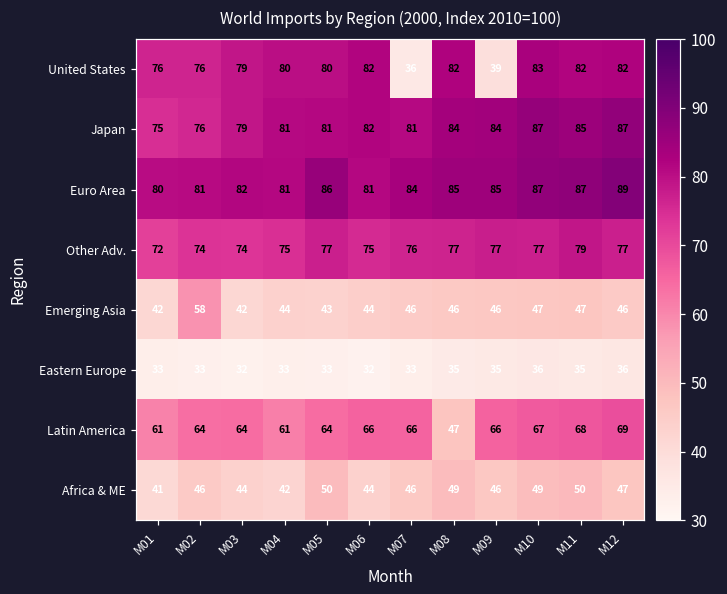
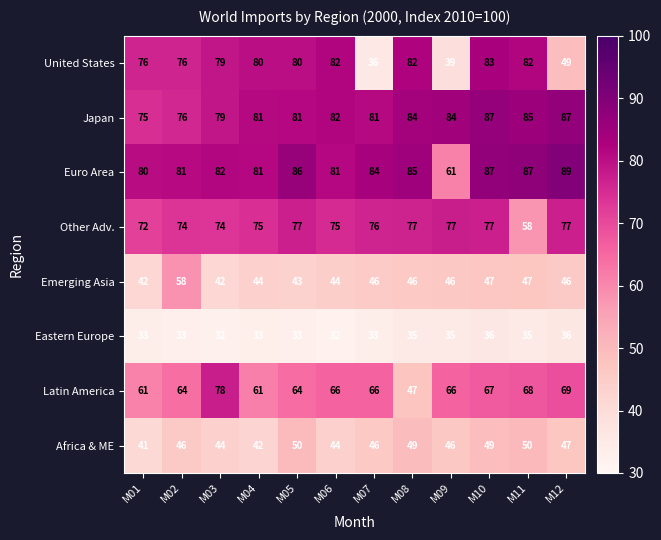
United States, M12: 82 -> 49
Euro Area, M09: 85 -> 61
Other Adv., M11: 79 -> 58
Latin America, M03: 64 -> 78
